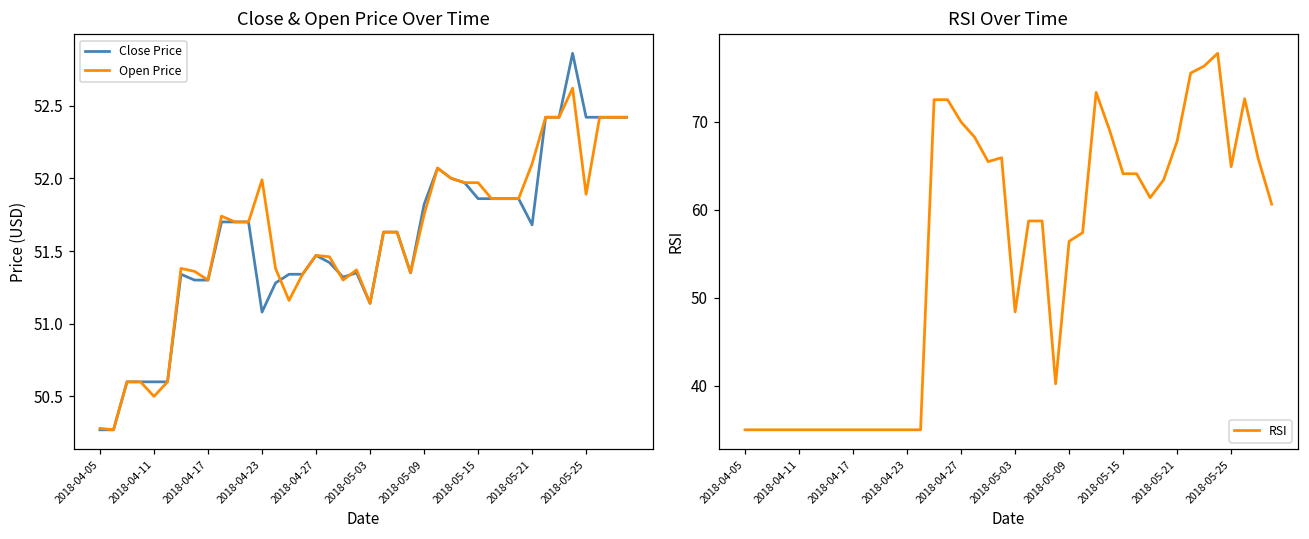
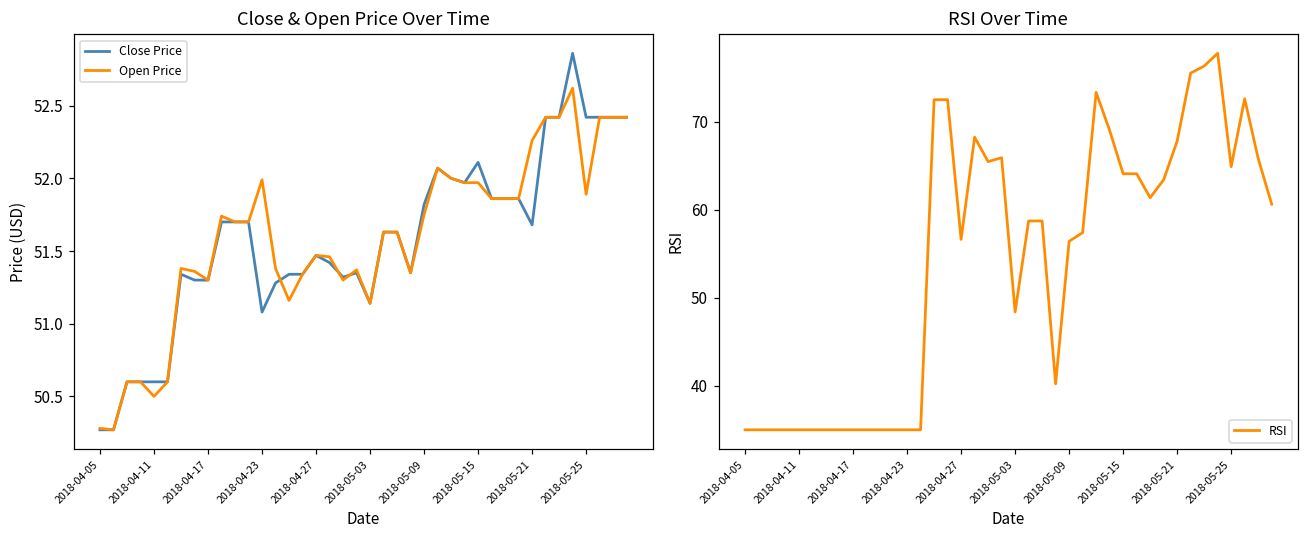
Close & Open Price Over Time, Close Price, 2018-05-15: 51.86 -> 52.11
Close & Open Price Over Time, Open Price, 2018-05-21: 52.10 -> 52.26
RSI Over Time, 2018-04-27: 70 -> 57
